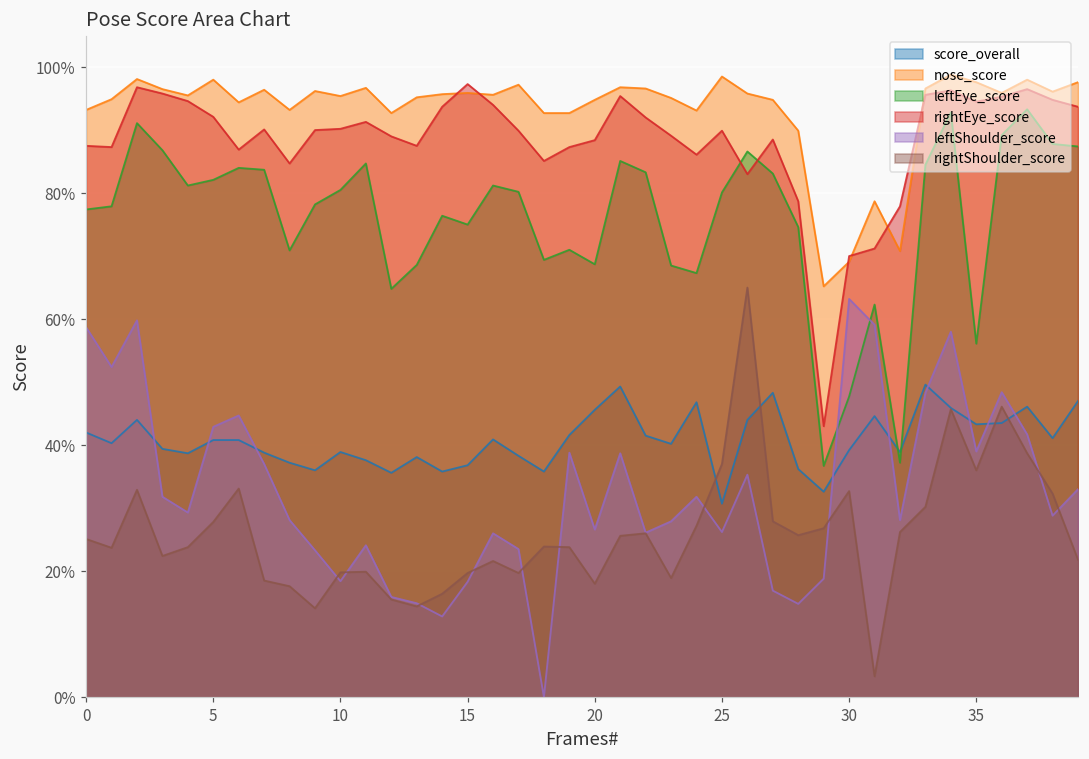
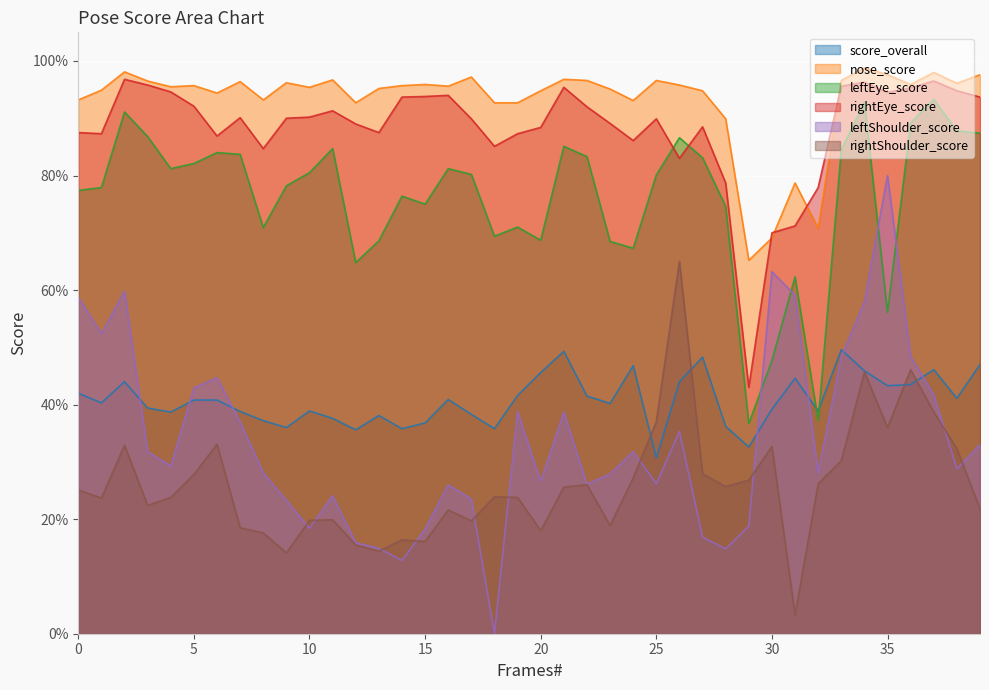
nose_score, 5: 98% -> 96%
rightEye_score, 15: 97% -> 94%
rightShoulder_score, 15: 20% -> 16%
nose_score, 25: 99% -> 97%
leftShoulder_score, 35: 39% -> 80%
